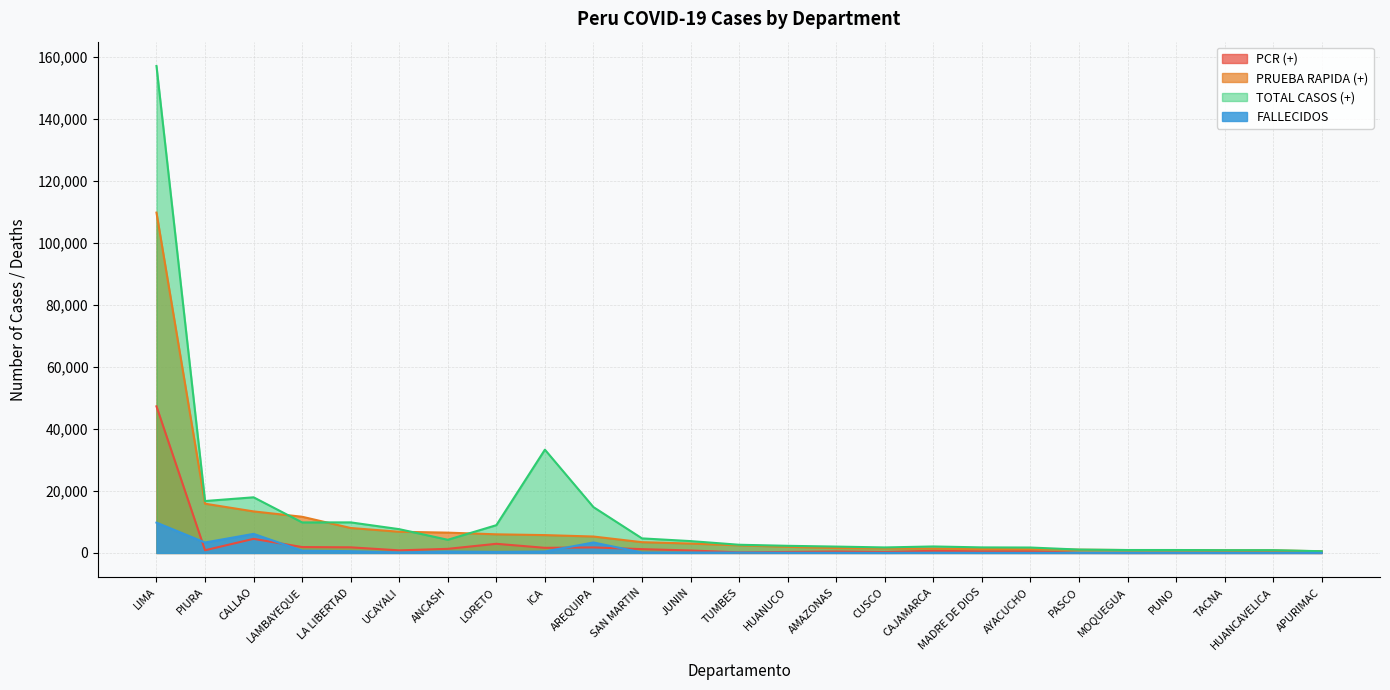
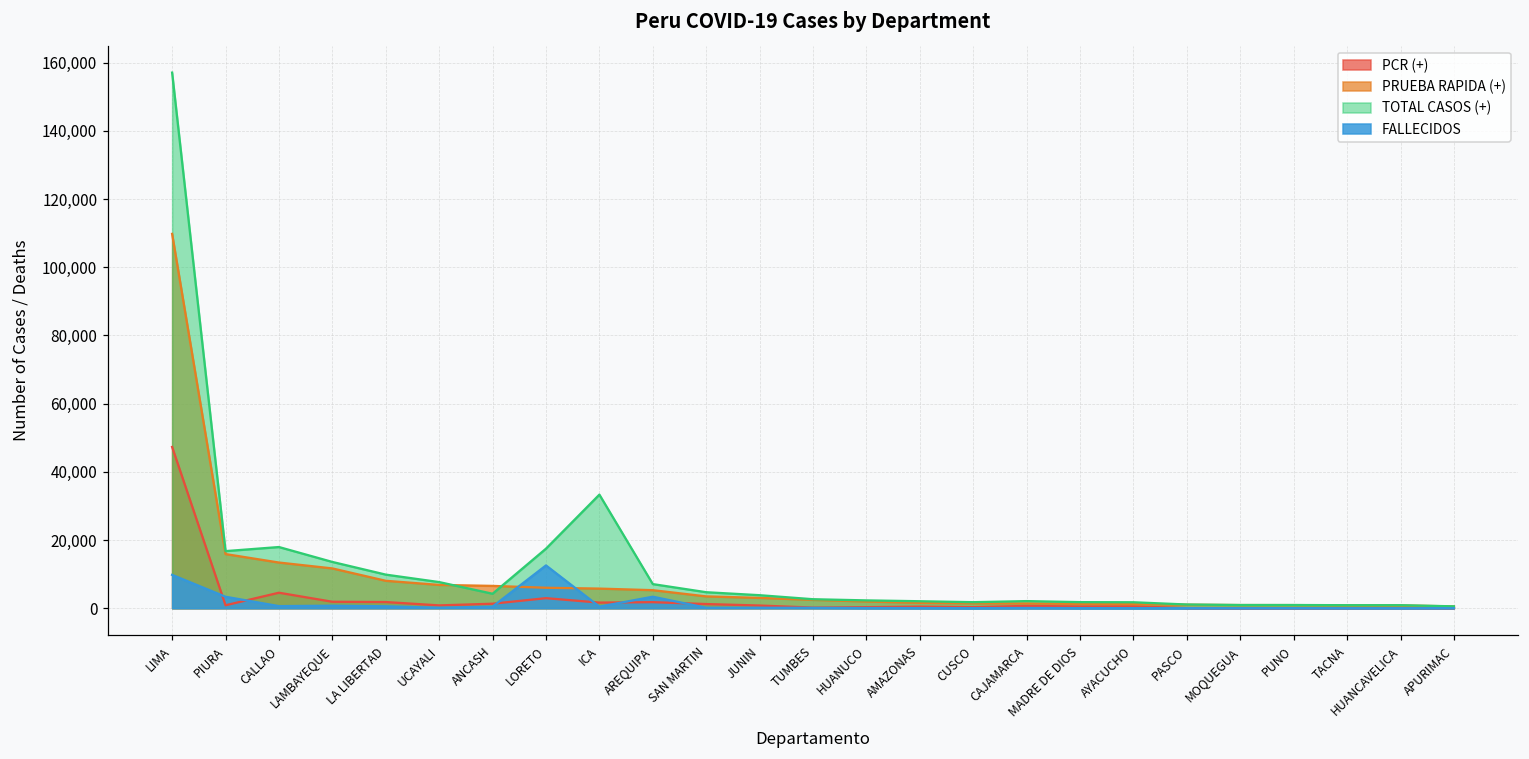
FALLECIDOS, CALLAO: 6,000 -> 1,000
TOTAL CASOS (+), LAMBAYEQUE: 10,000 -> 14,000
TOTAL CASOS (+), LORETO: 9,000 -> 17,000
FALLECIDOS, LORETO: 0 -> 13,000
TOTAL CASOS (+), AREQUIPA: 15,000 -> 7,000
